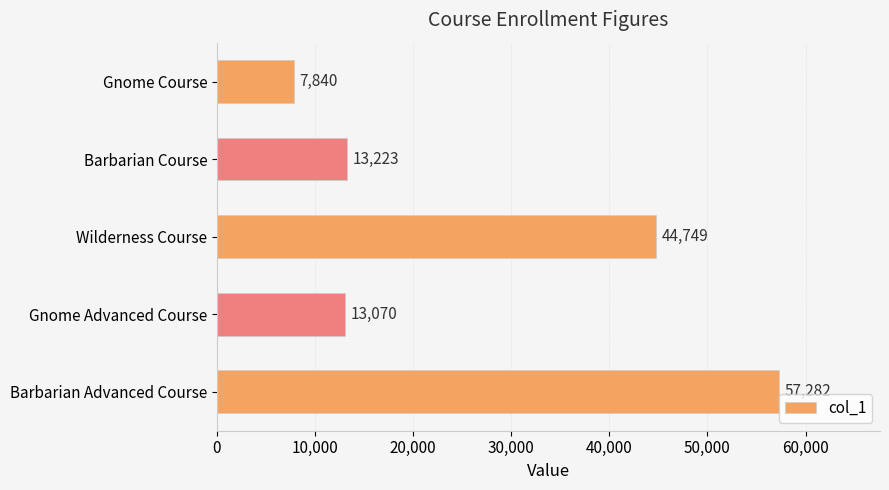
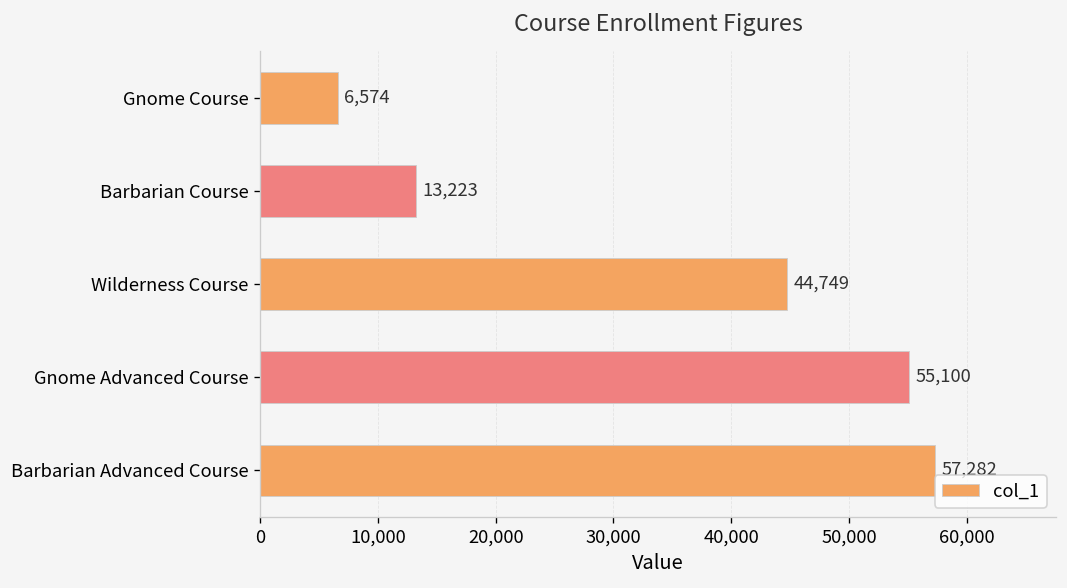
Gnome Course: 7,840 -> 6,574
Gnome Advanced Course: 13,070 -> 55,100
